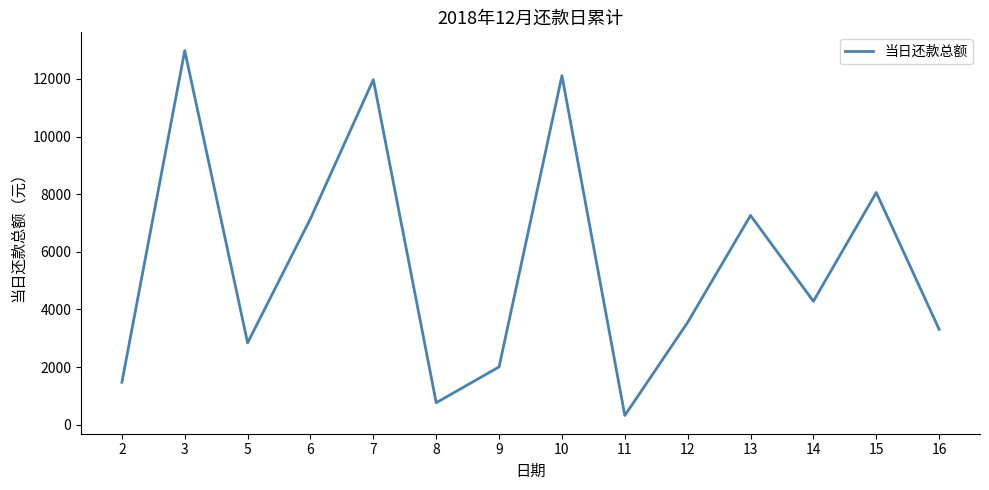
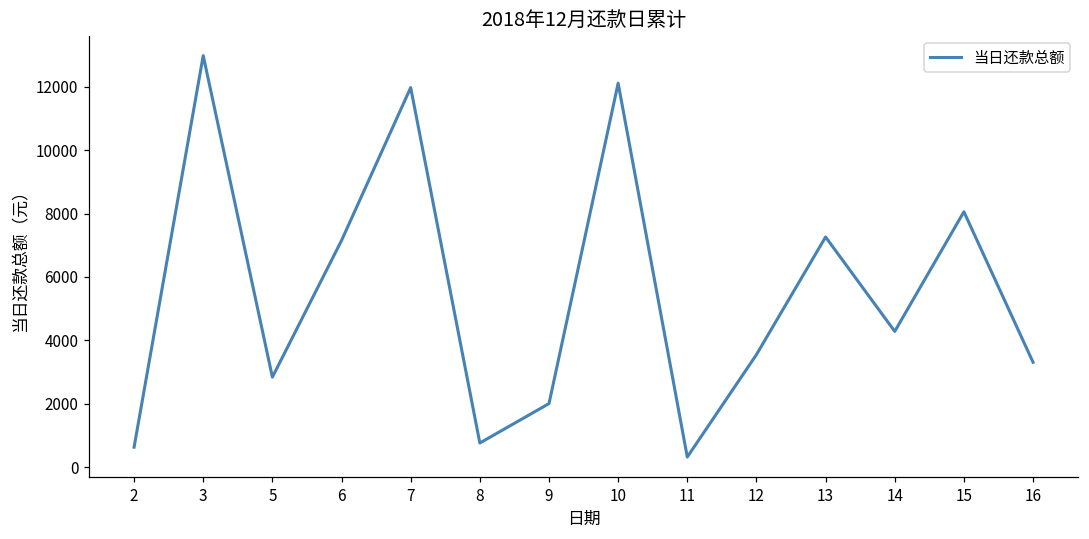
2: 1500 -> 600
